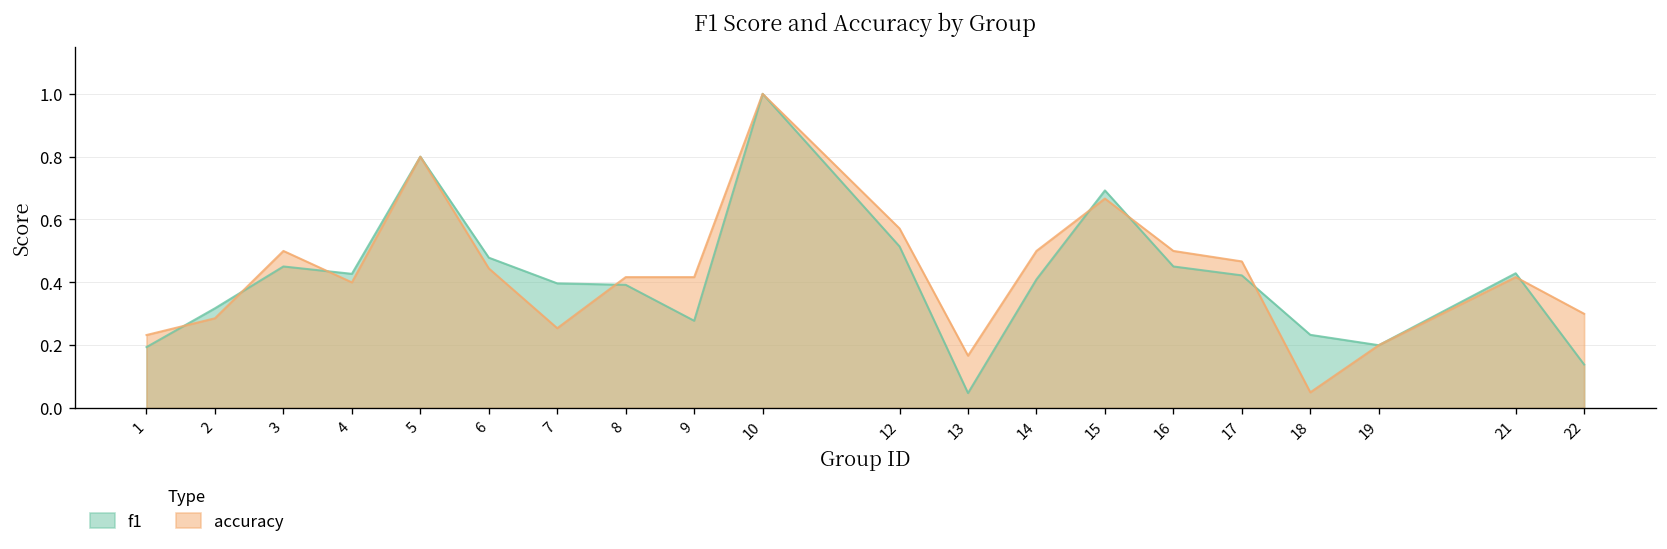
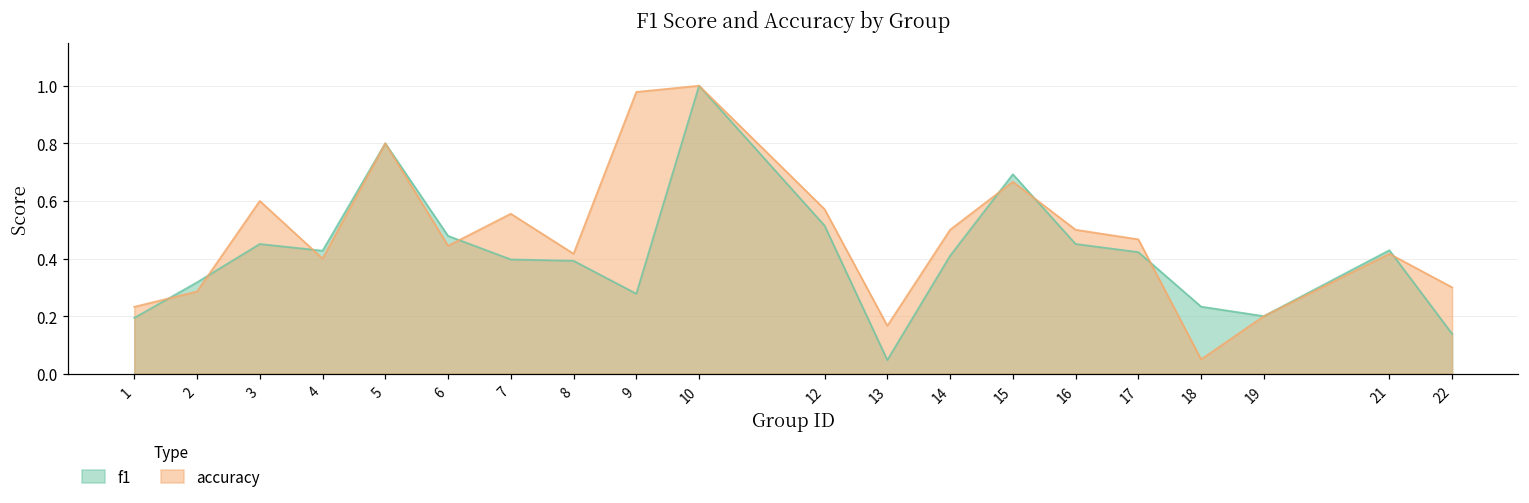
accuracy, 3: 0.5 -> 0.6
accuracy, 7: 0.25 -> 0.56
accuracy, 9: 0.42 -> 0.98
